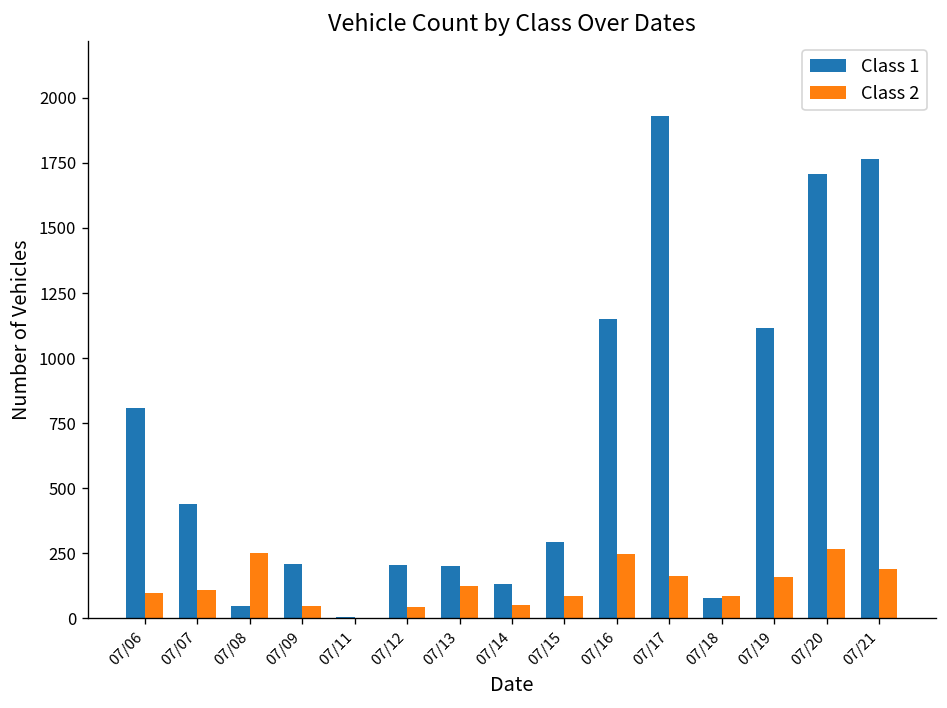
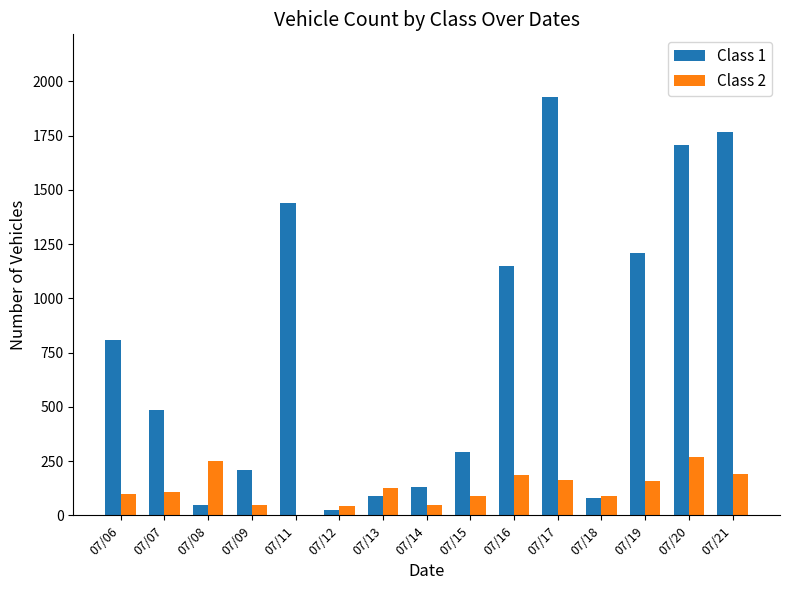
Class 1, 07/07: 440 -> 490
Class 1, 07/11: 10 -> 1440
Class 1, 07/12: 210 -> 30
Class 1, 07/13: 200 -> 90
Class 2, 07/16: 250 -> 190
Class 1, 07/19: 1120 -> 1210
